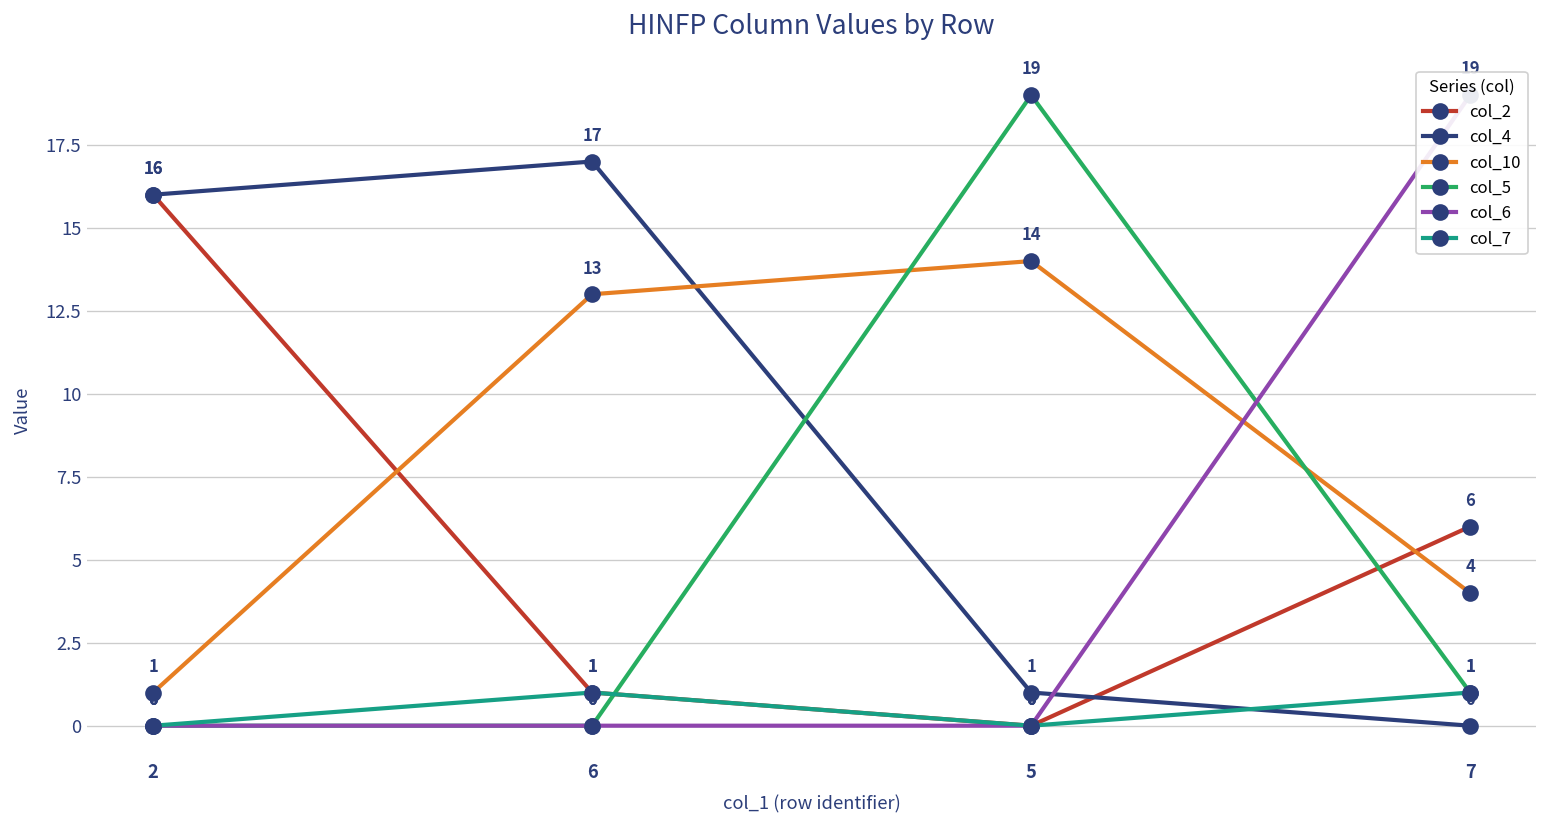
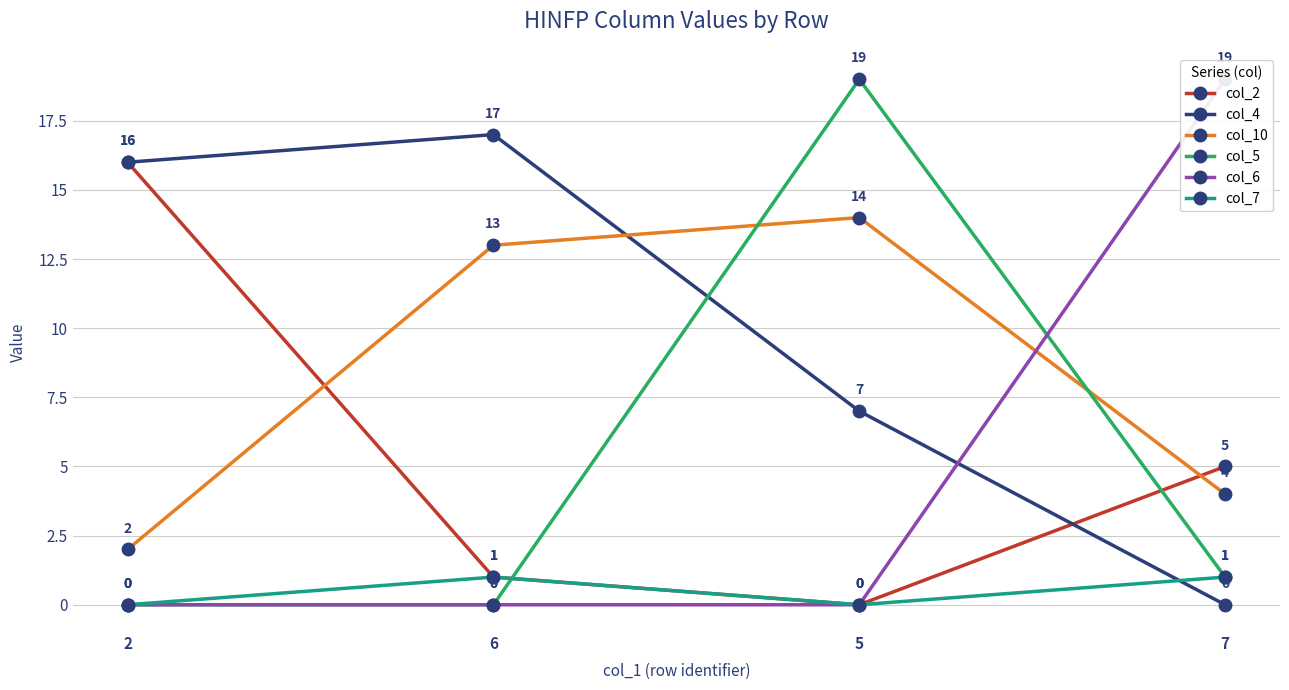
col_10, 2: 1 -> 2
col_4, 5: 1 -> 7
col_2, 7: 6 -> 5
